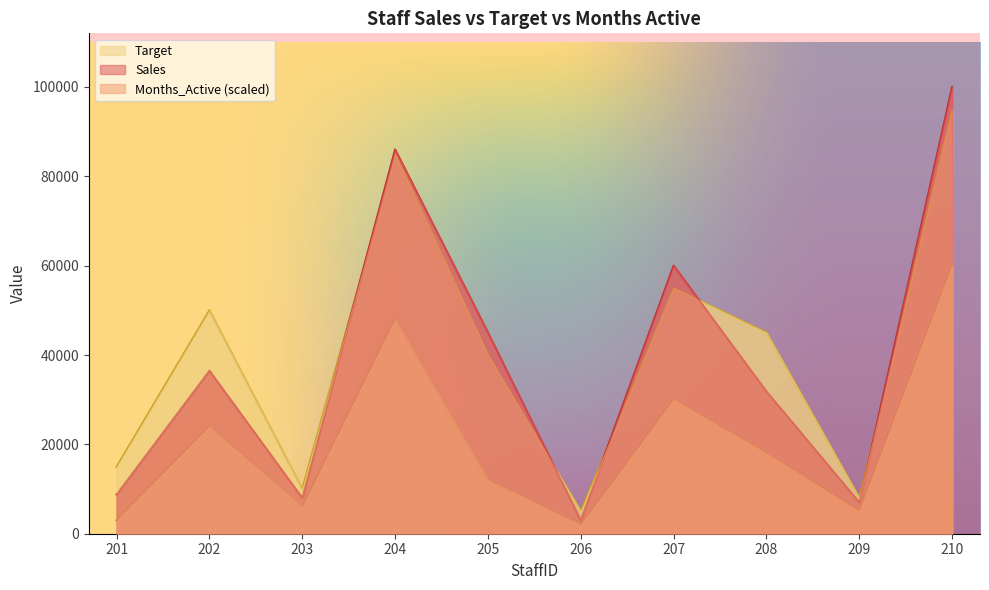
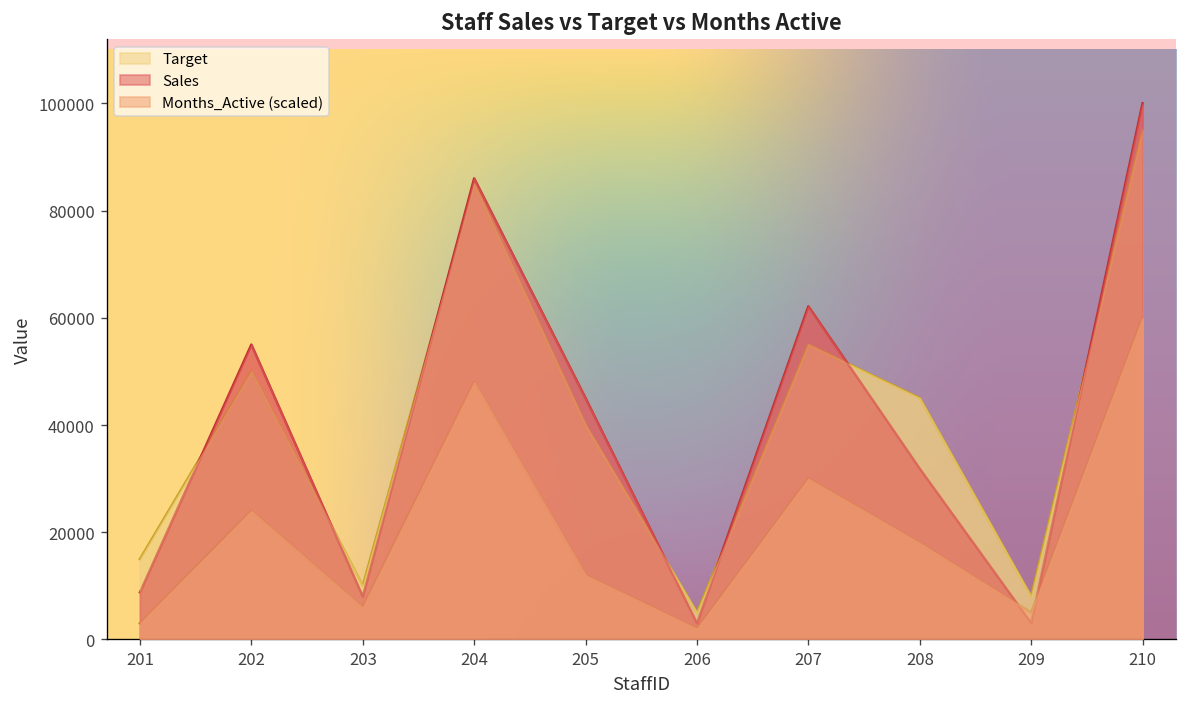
Sales, 202: 36000 -> 55000
Sales, 207: 60000 -> 62000
Sales, 209: 7000 -> 3000
